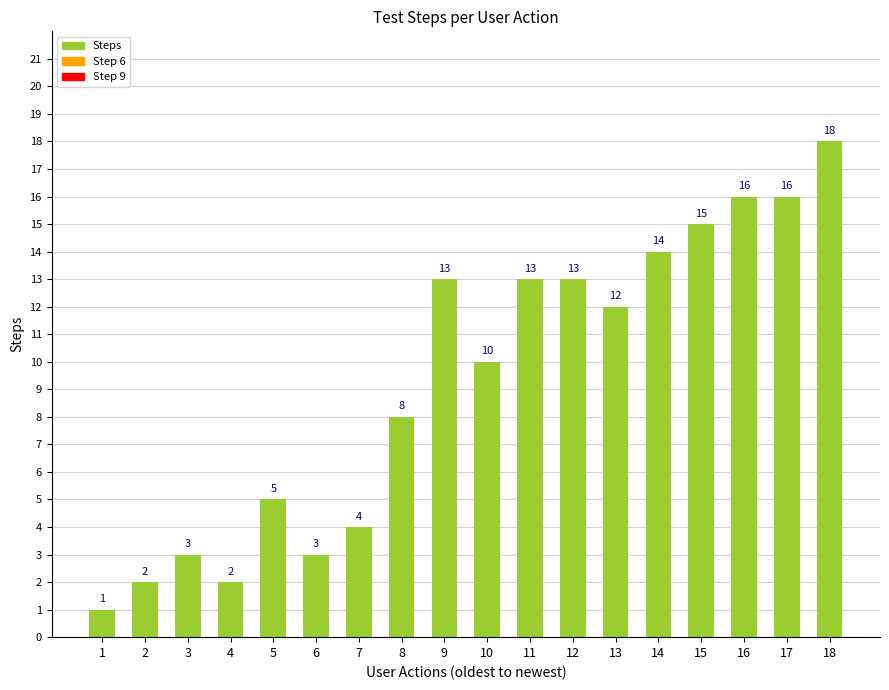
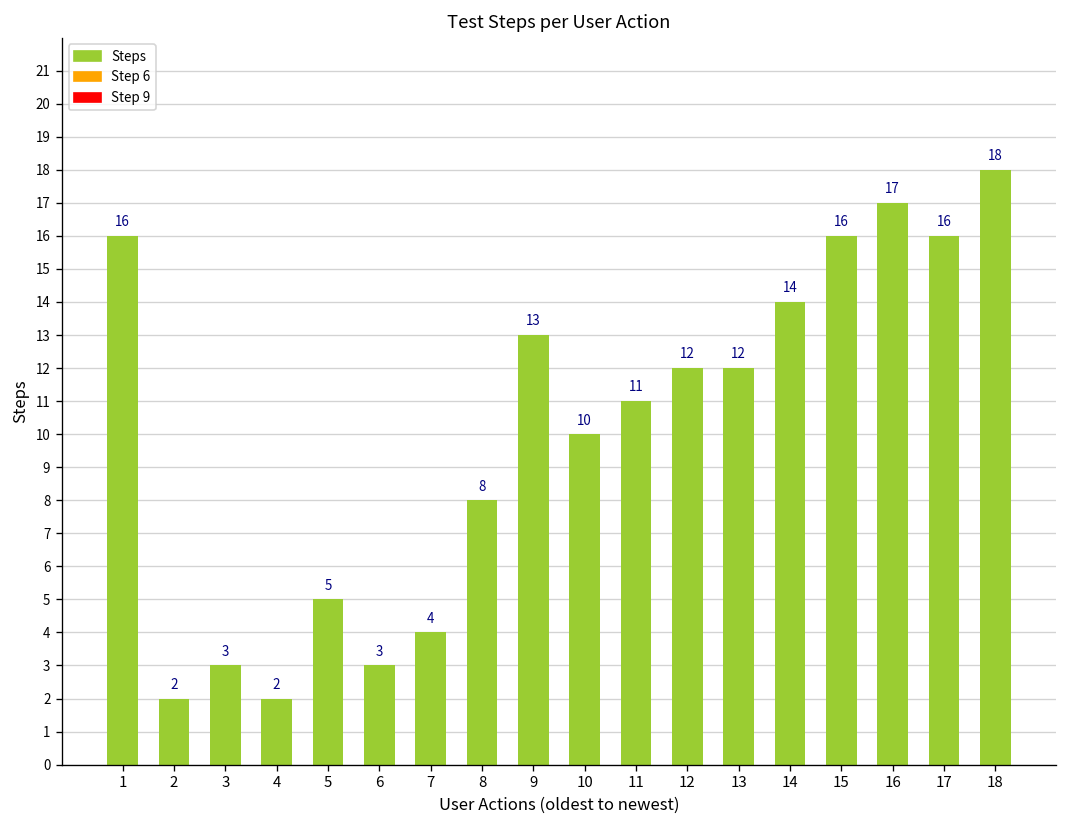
1: 1 -> 16
11: 13 -> 11
12: 13 -> 12
15: 15 -> 16
16: 16 -> 17
